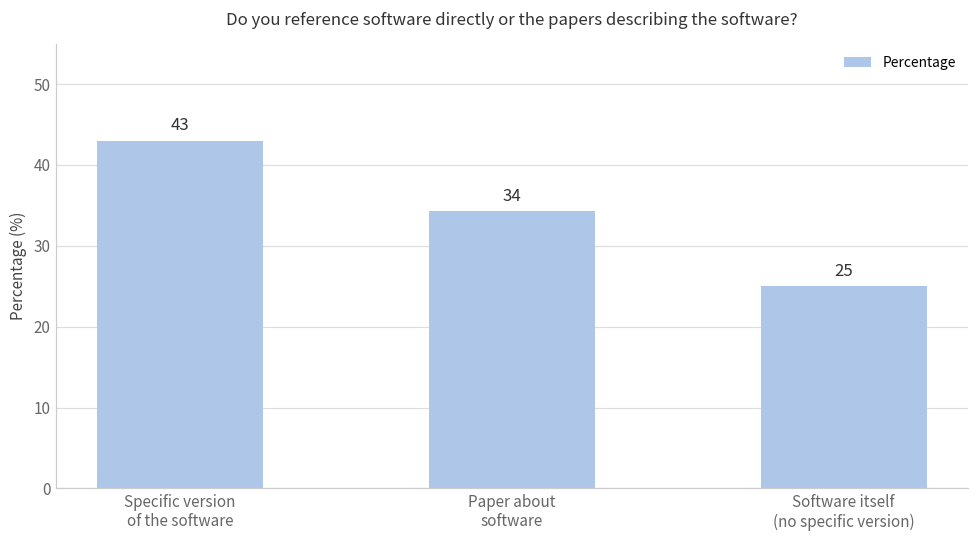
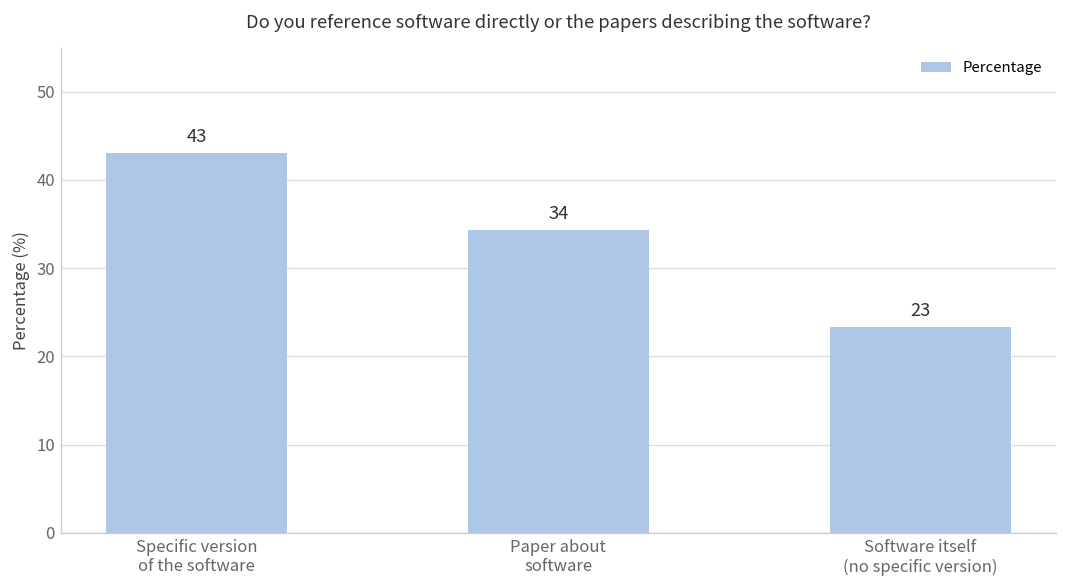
Software itself (no specific version): 25 -> 23
